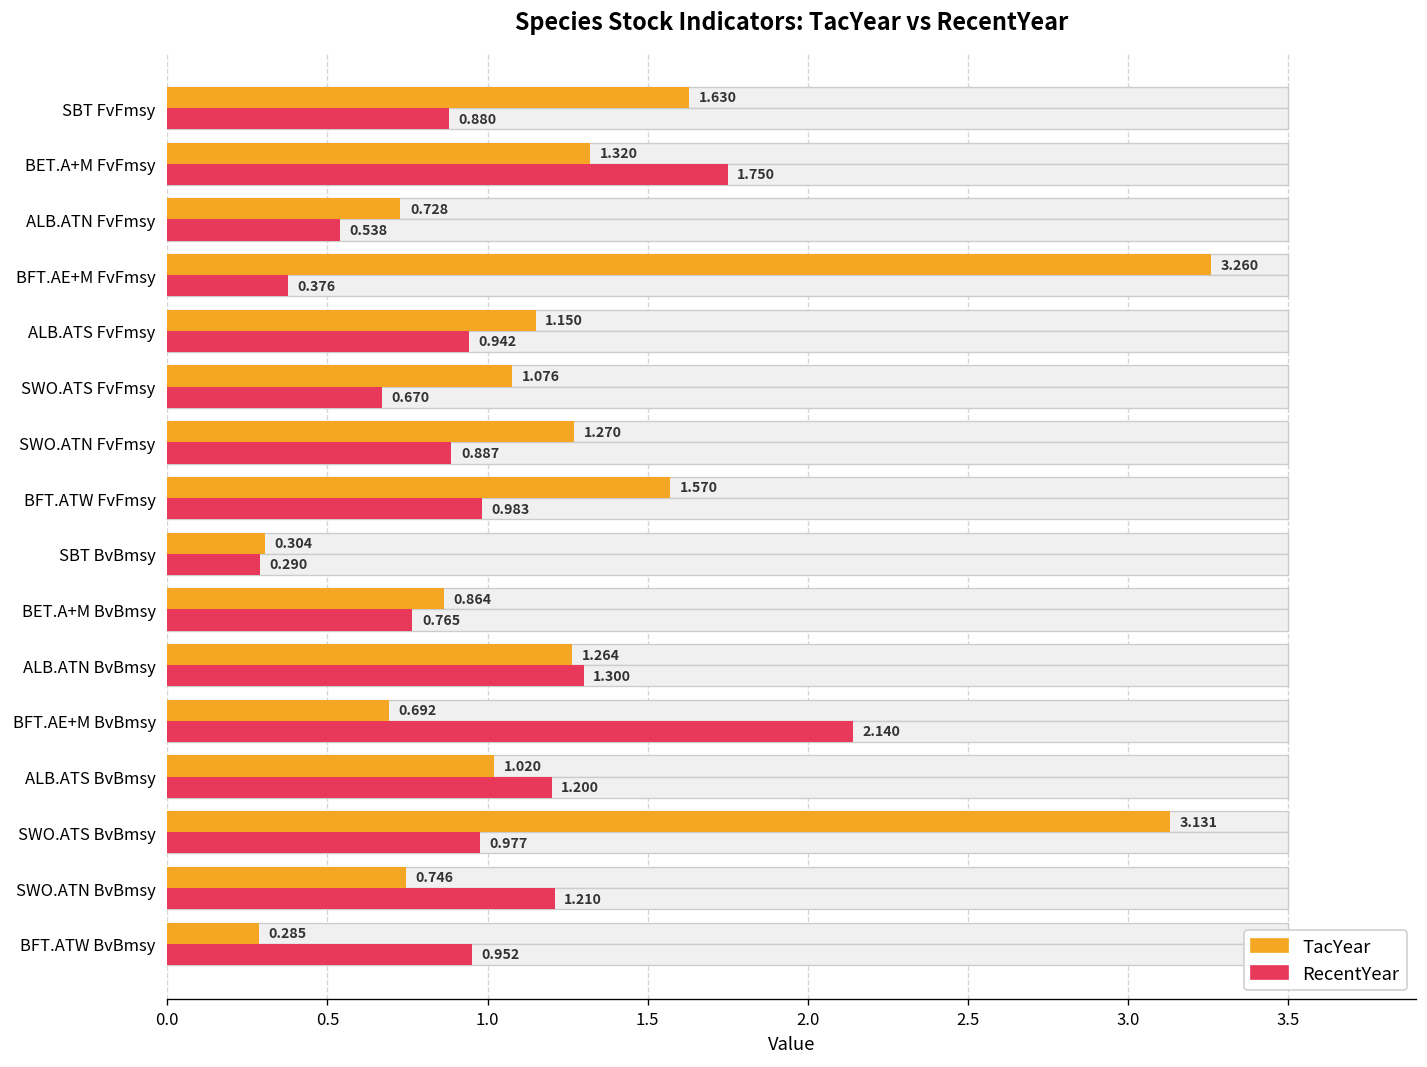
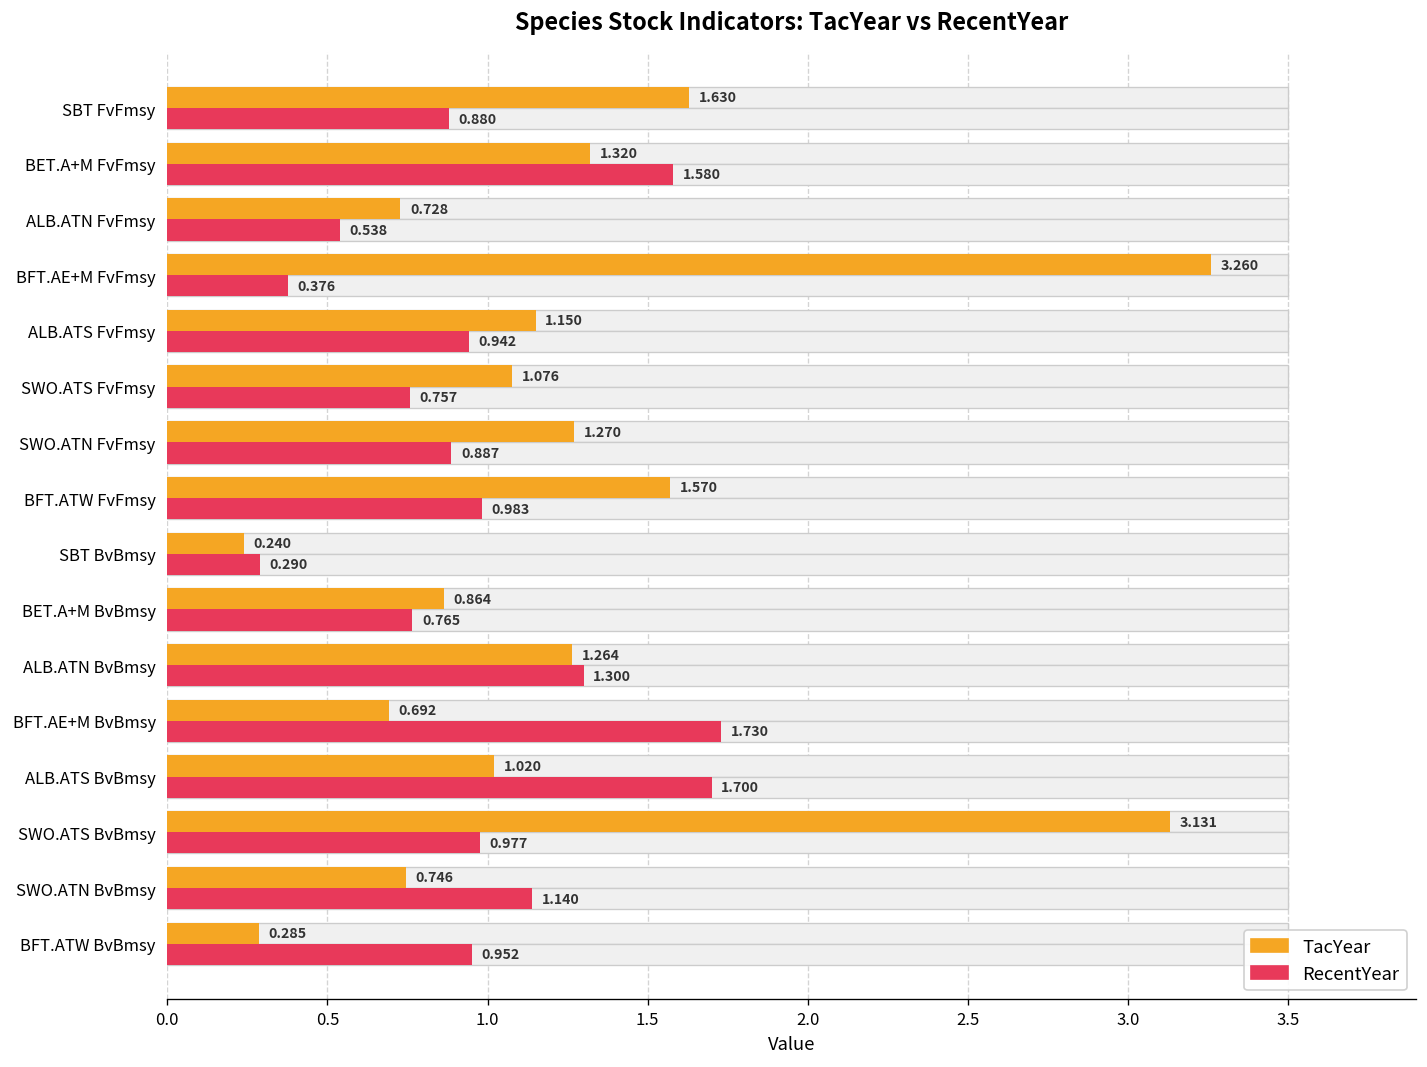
RecentYear, BET.A+M FvFmsy: 1.750 -> 1.580
RecentYear, SWO.ATS FvFmsy: 0.670 -> 0.757
TacYear, SBT BvBmsy: 0.304 -> 0.240
RecentYear, BFT.AE+M BvBmsy: 2.140 -> 1.730
RecentYear, ALB.ATS BvBmsy: 1.200 -> 1.700
RecentYear, SWO.ATN BvBmsy: 1.210 -> 1.140
